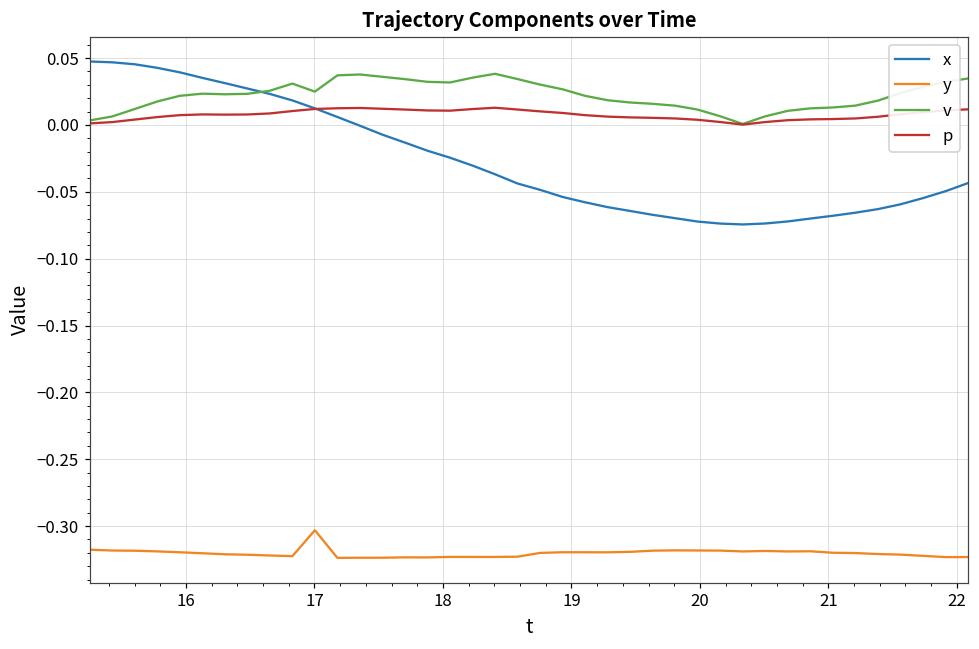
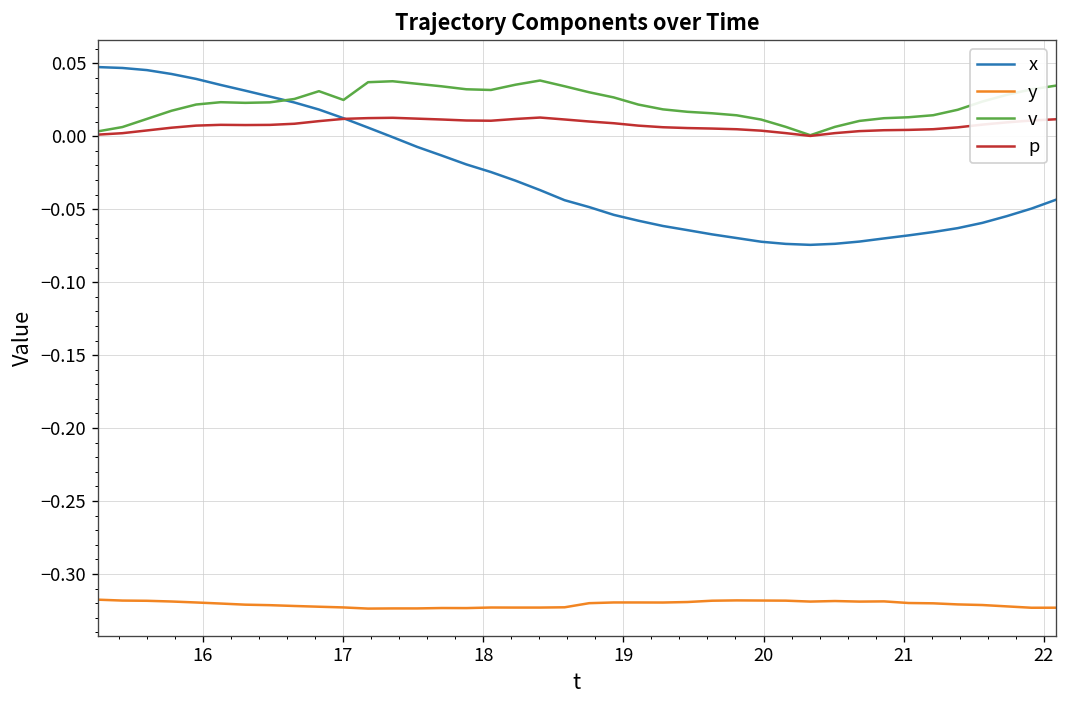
y, 17: -0.303 -> -0.323
